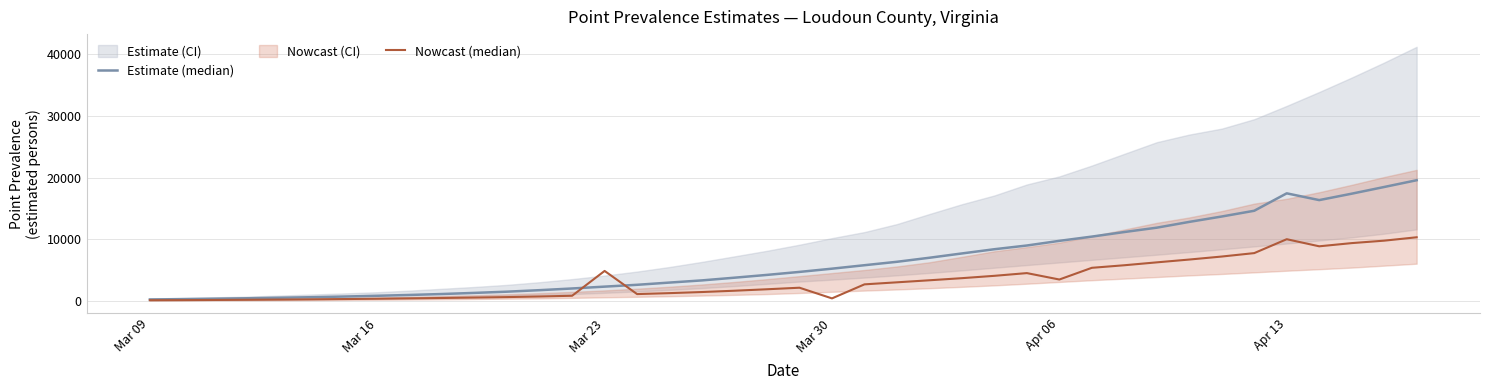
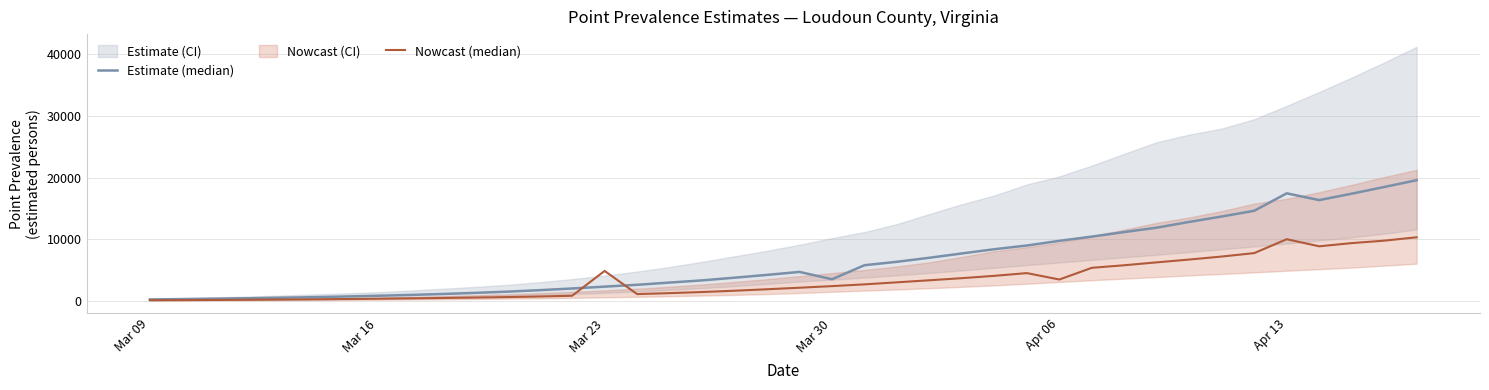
Estimate (median), Mar 30: 5000 -> 3000
Nowcast (median), Mar 30: 0 -> 2000
